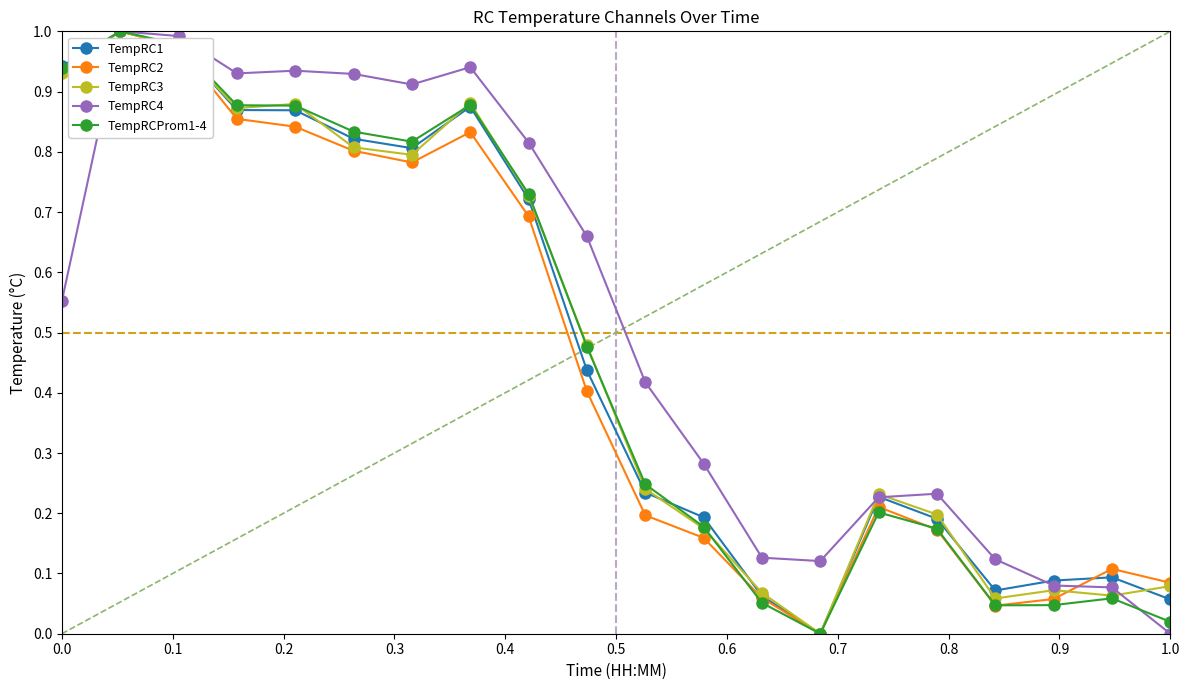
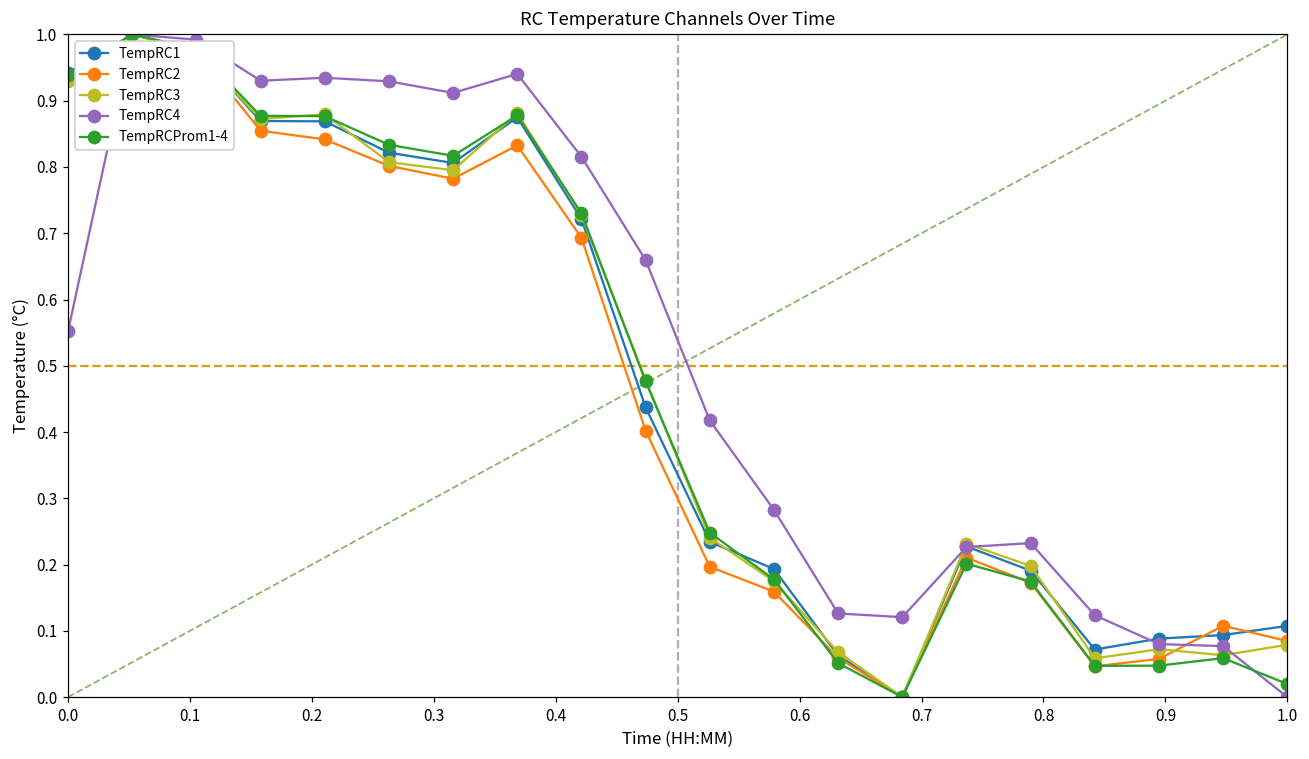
TempRC1, 1.0: 0.06 -> 0.11
